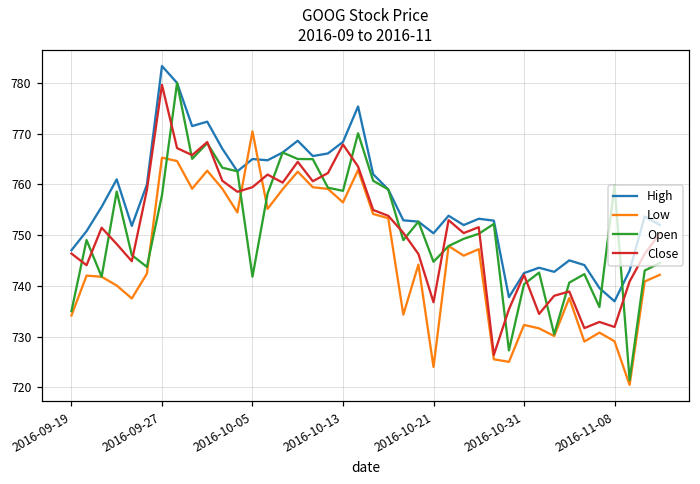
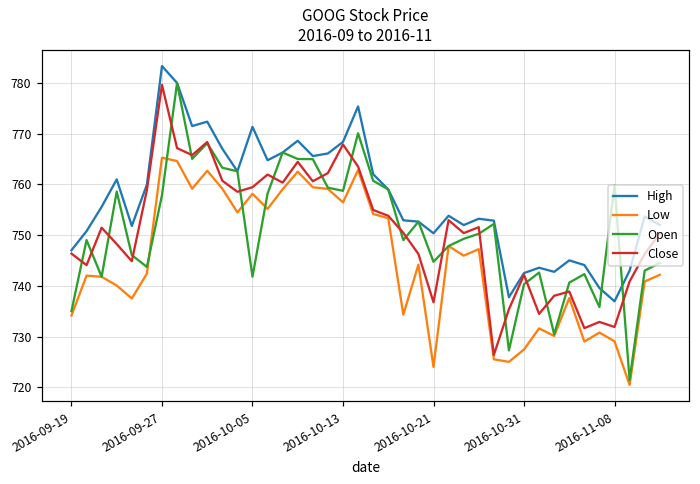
High, 2016-10-05: 765 -> 771
Low, 2016-10-05: 770 -> 758
Low, 2016-10-31: 732 -> 727
